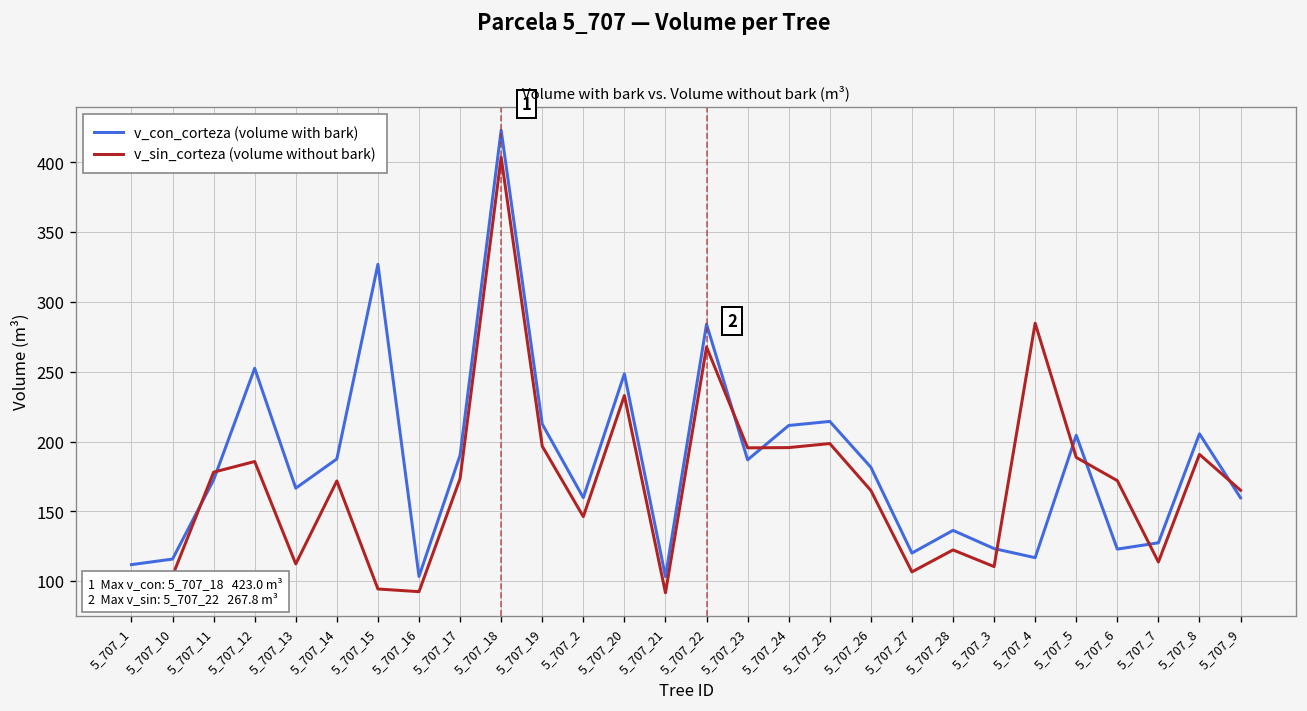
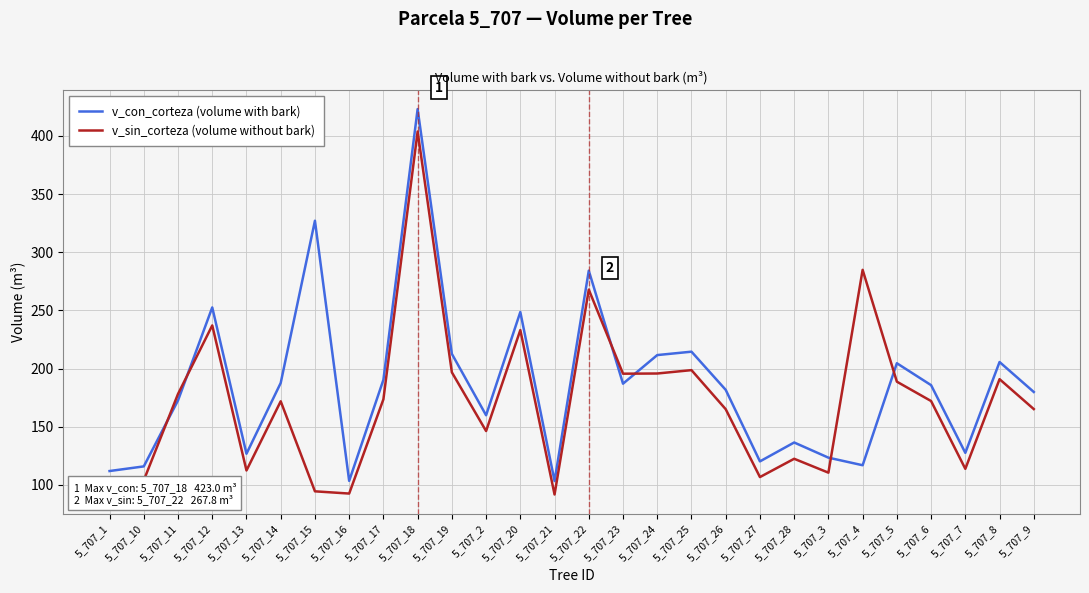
v_sin_corteza (volume without bark), 5_707_12: 186 -> 237
v_con_corteza (volume with bark), 5_707_13: 167 -> 127
v_con_corteza (volume with bark), 5_707_6: 123 -> 186
v_con_corteza (volume with bark), 5_707_9: 160 -> 180
